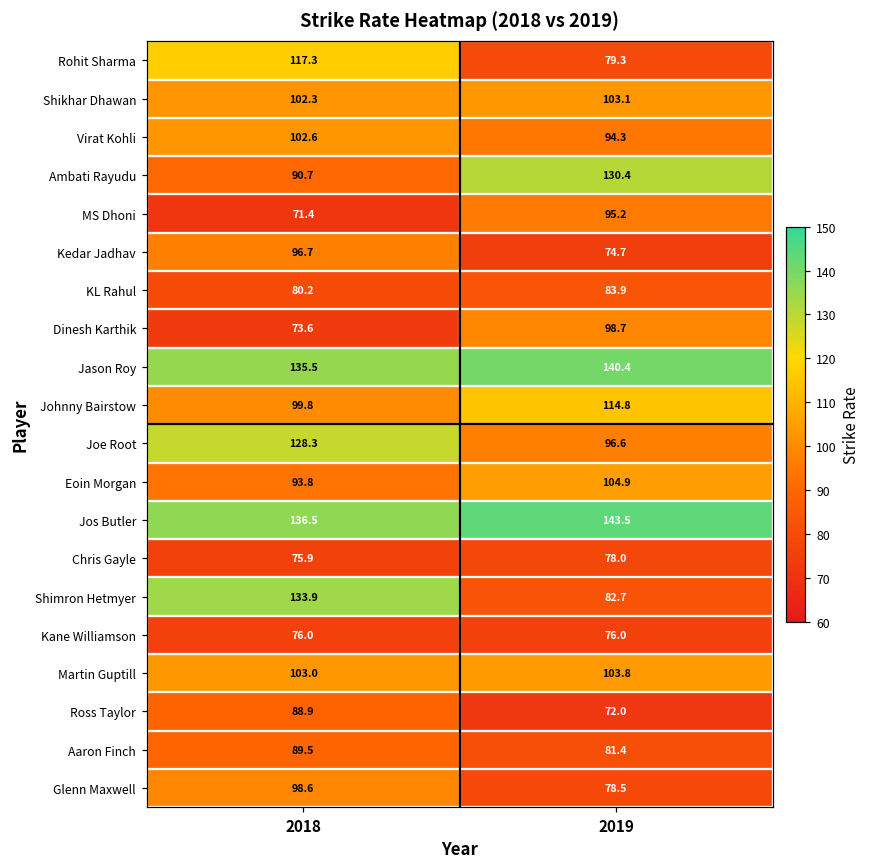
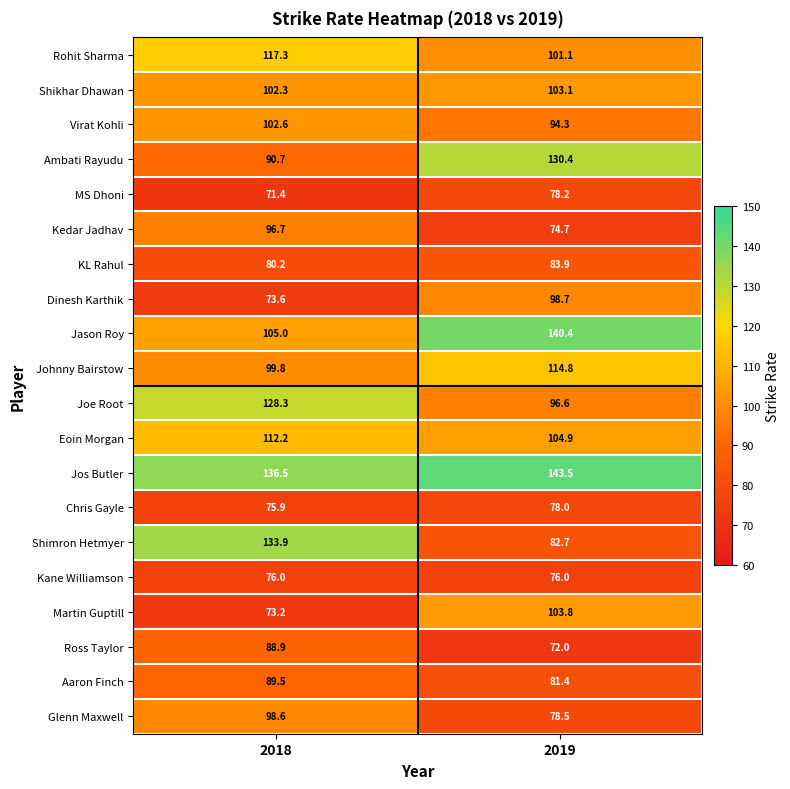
Rohit Sharma, 2019: 79.3 -> 101.1
MS Dhoni, 2019: 95.2 -> 78.2
Jason Roy, 2018: 135.5 -> 105.0
Eoin Morgan, 2018: 93.8 -> 112.2
Martin Guptill, 2018: 103.0 -> 73.2
